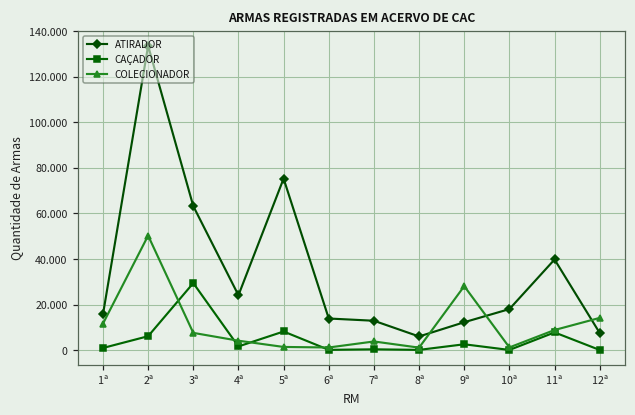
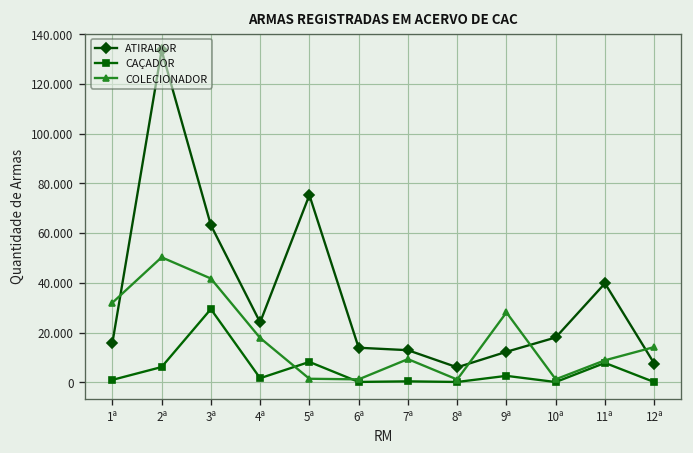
COLECIONADOR, 1ª: 12 -> 32
COLECIONADOR, 3ª: 8 -> 42
COLECIONADOR, 4ª: 4 -> 18
COLECIONADOR, 7ª: 4 -> 9
